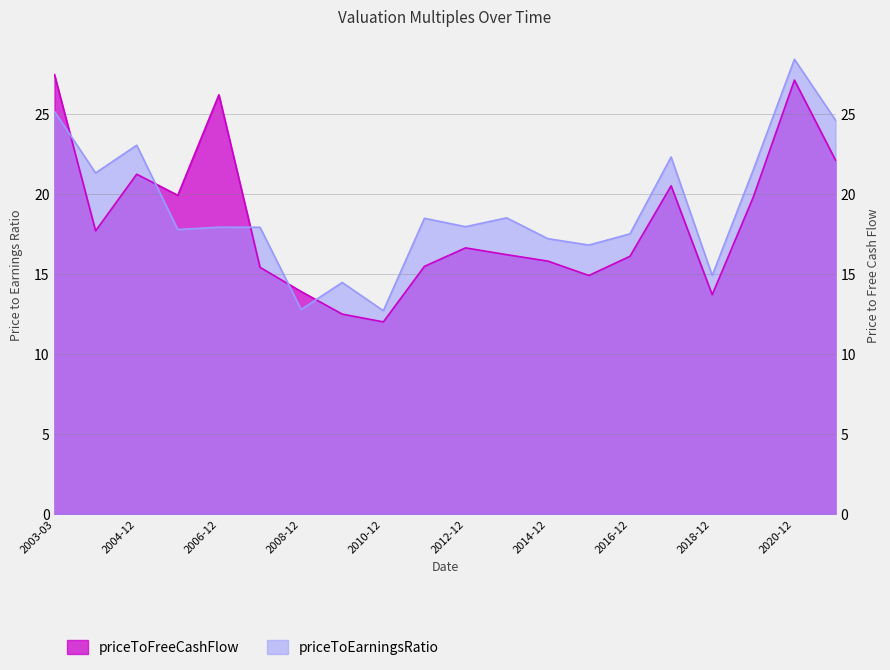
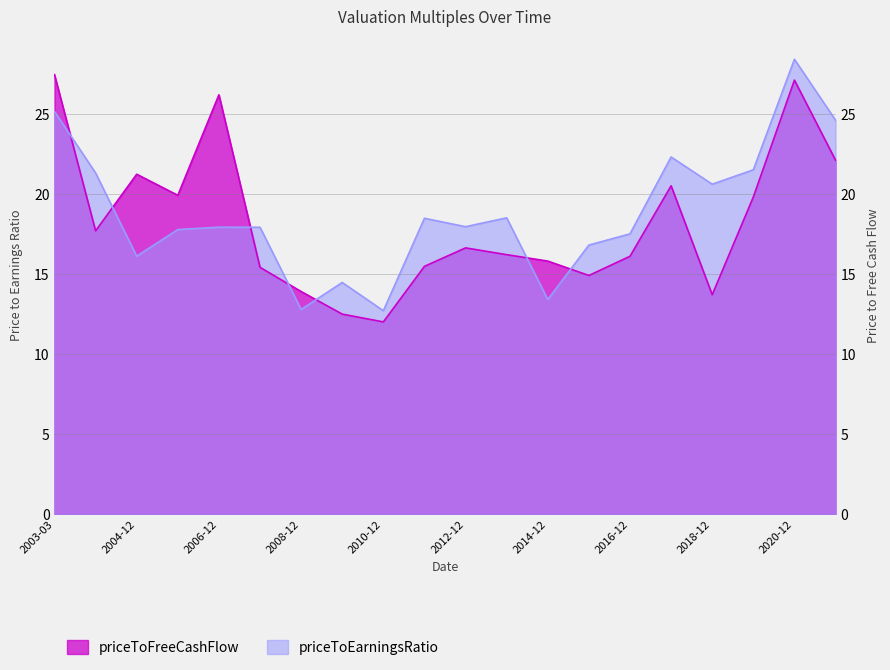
priceToEarningsRatio, 2004-12: 23.0 -> 16.1
priceToEarningsRatio, 2014-12: 17.2 -> 13.4
priceToEarningsRatio, 2018-12: 14.9 -> 20.6
